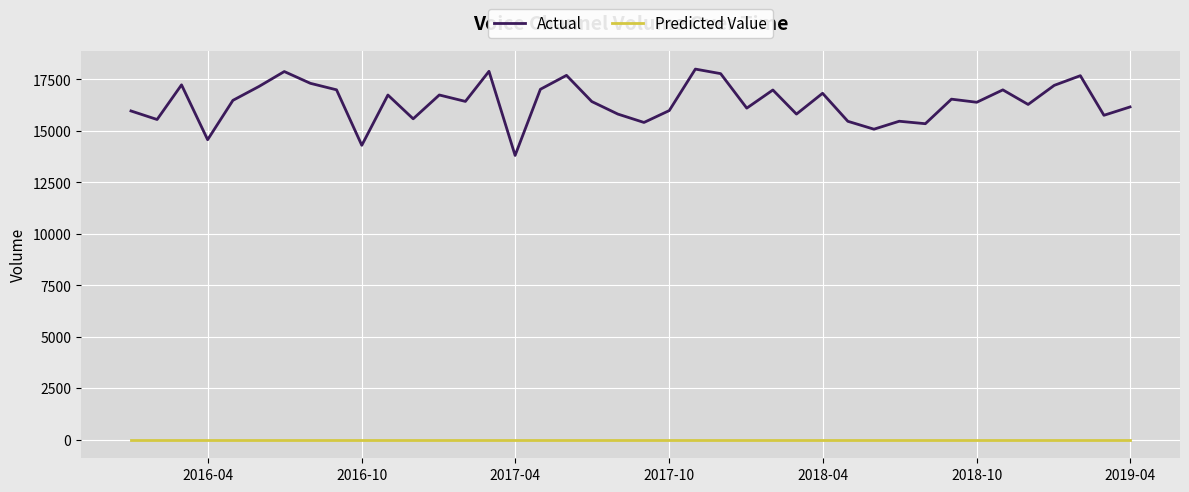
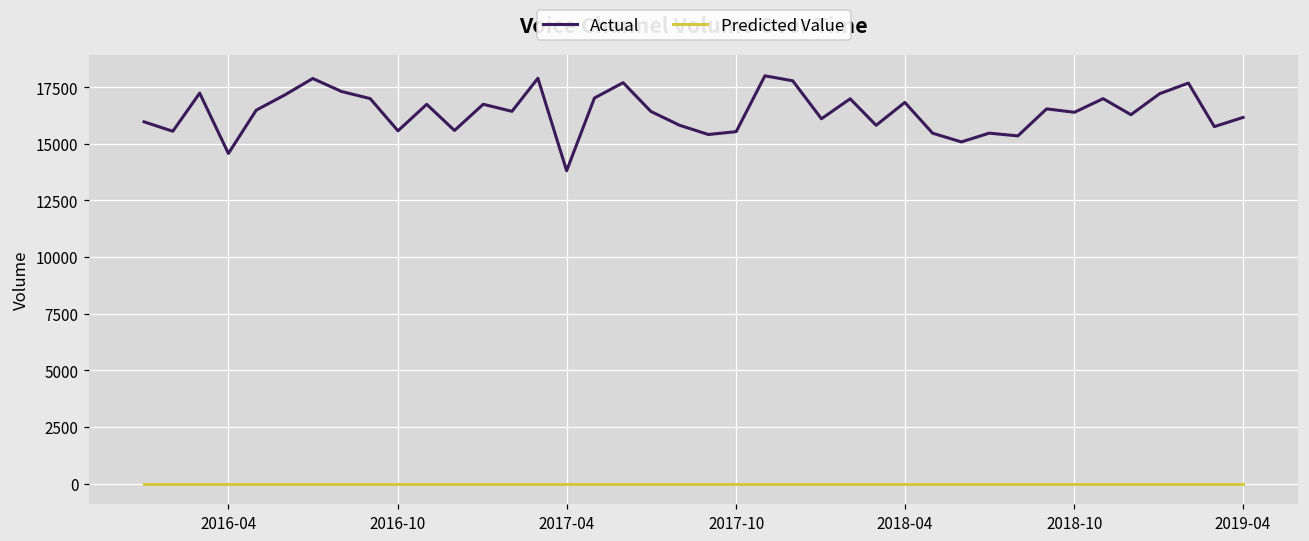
Actual, 2016-10: 14300 -> 15600
Actual, 2017-10: 16000 -> 15500
